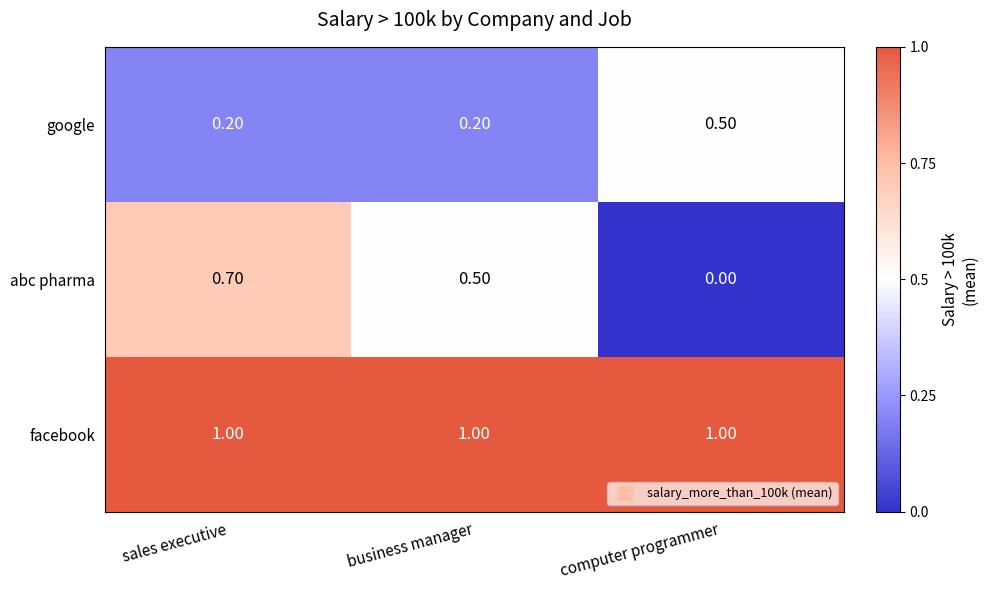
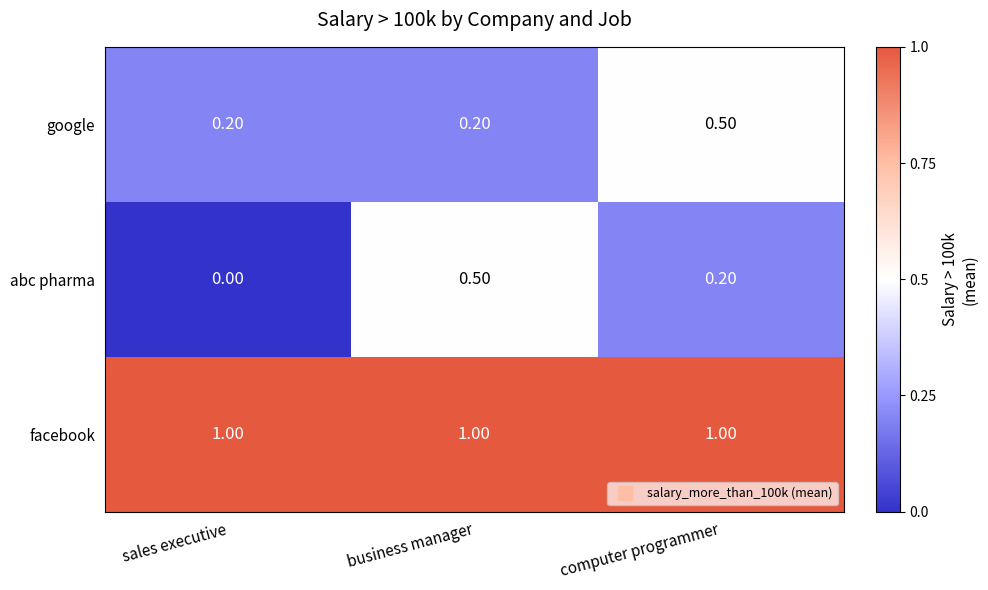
abc pharma, sales executive: 0.70 -> 0.00
abc pharma, computer programmer: 0.00 -> 0.20
